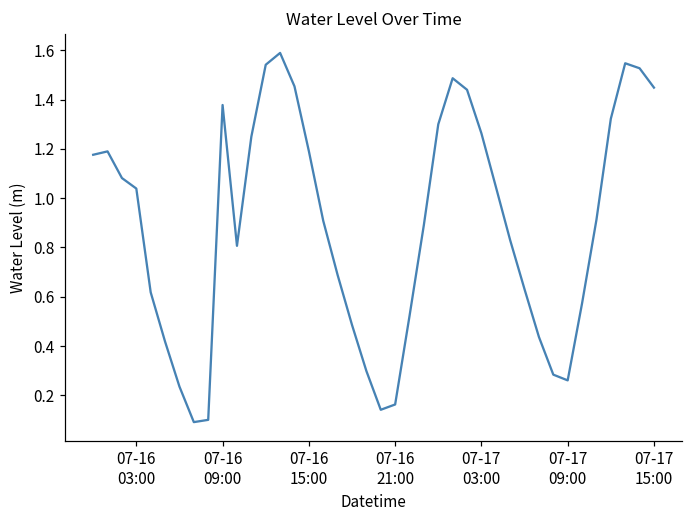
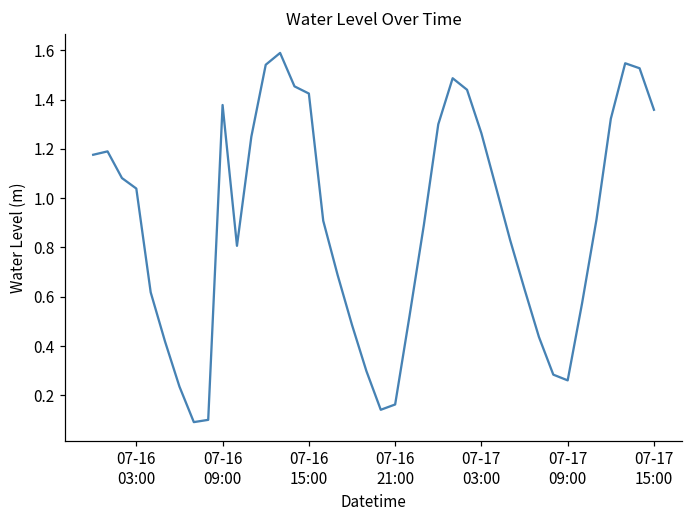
07-16 15:00: 1.19 -> 1.42
07-17 15:00: 1.45 -> 1.36
